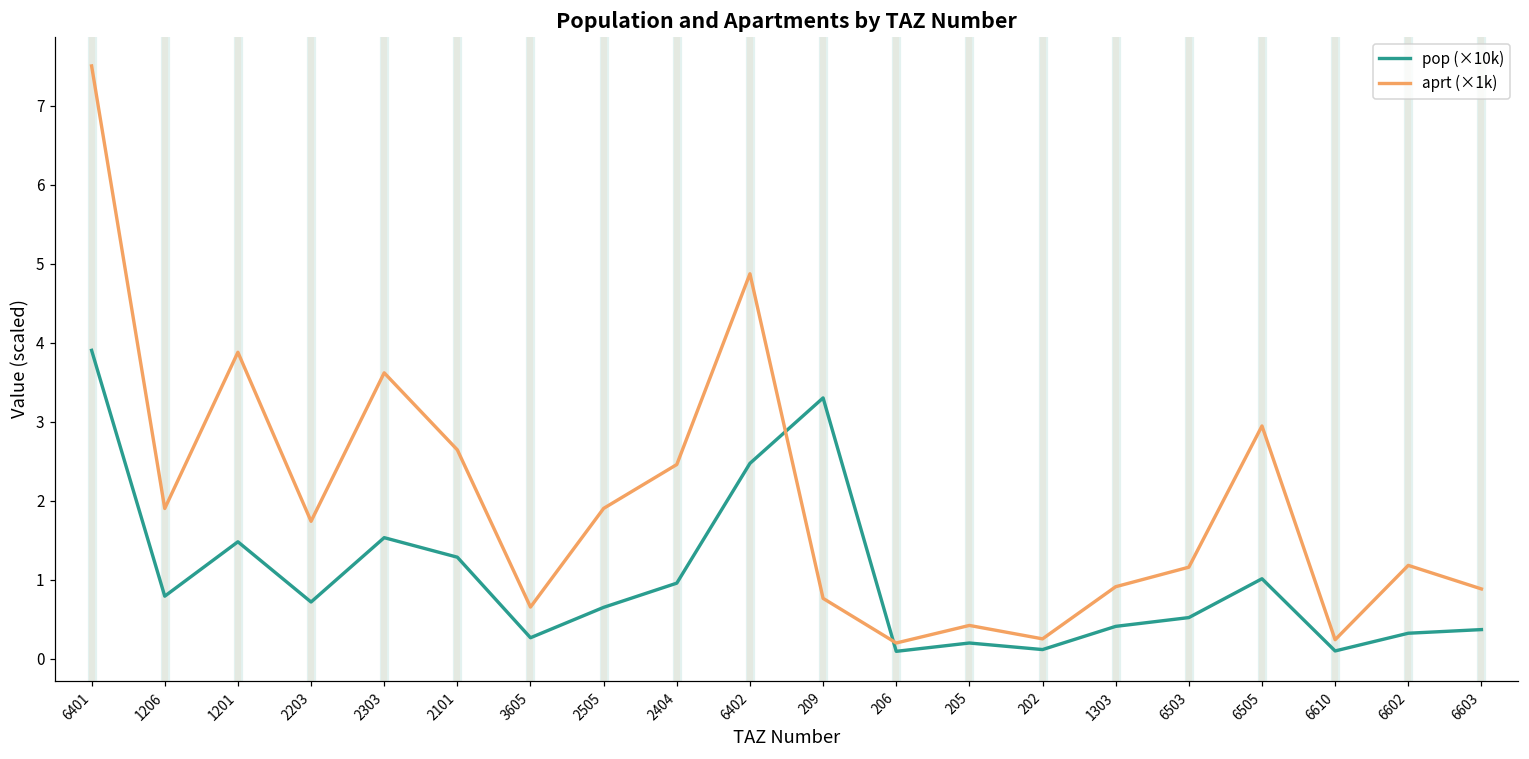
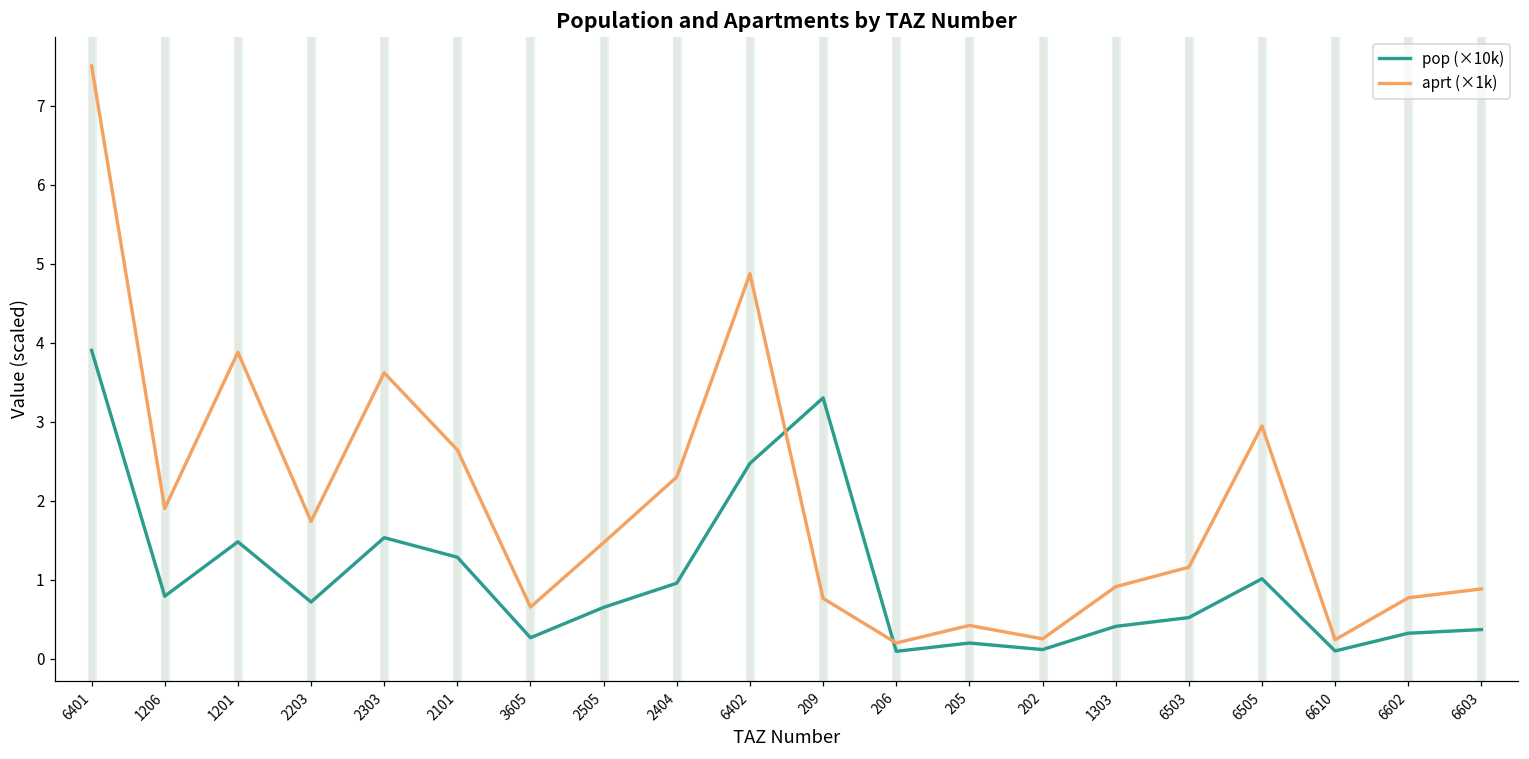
aprt (×1k), 2505: 1.9 -> 1.5
aprt (×1k), 2404: 2.5 -> 2.3
aprt (×1k), 6602: 1.2 -> 0.8
